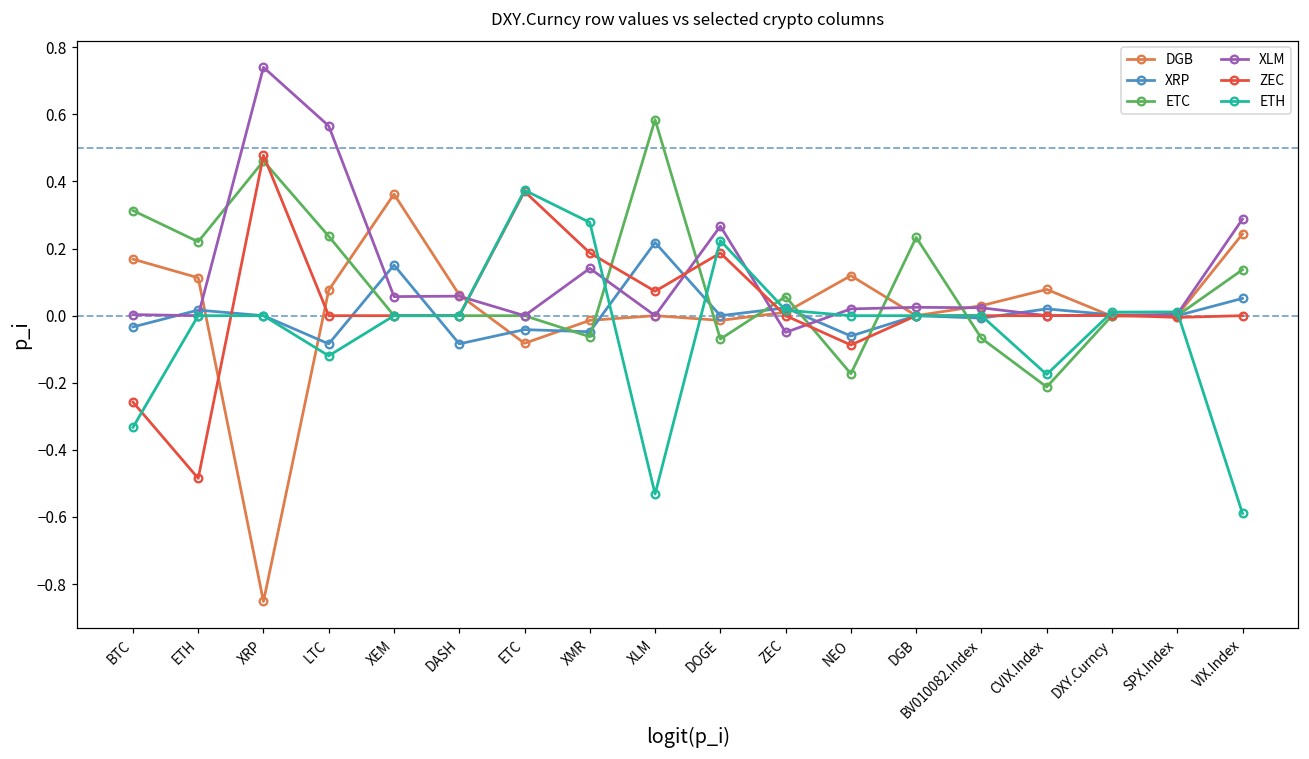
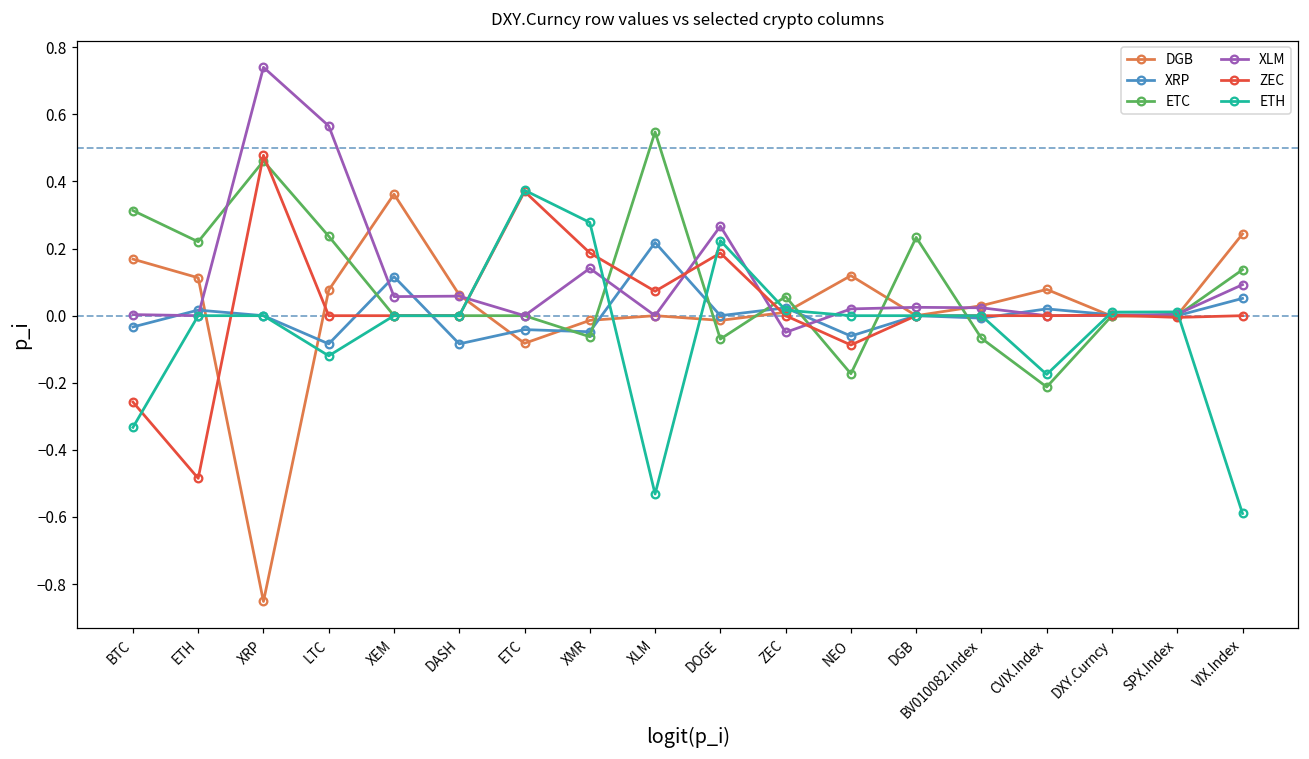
XRP, XEM: 0.15 -> 0.12
ETC, XLM: 0.58 -> 0.55
XLM, VIX.Index: 0.29 -> 0.09
